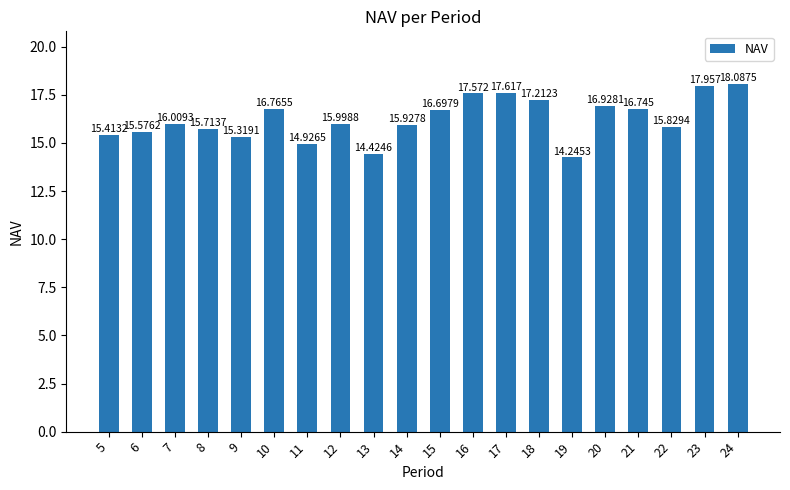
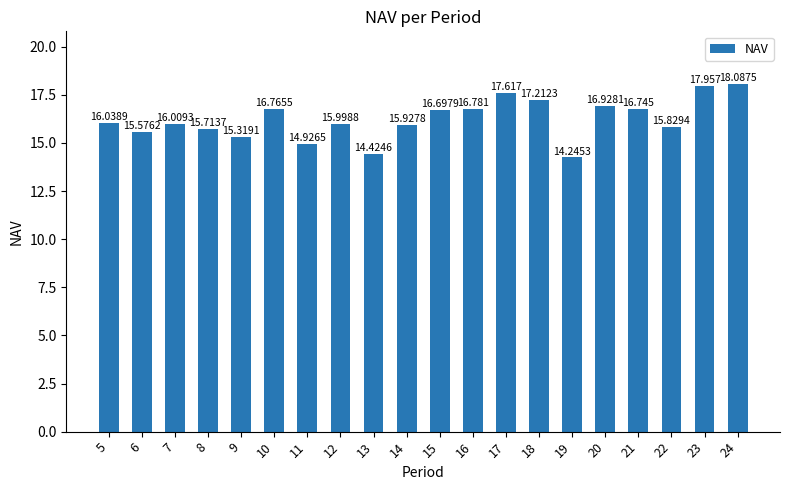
5: 15.4132 -> 16.0389
16: 17.572 -> 16.781
